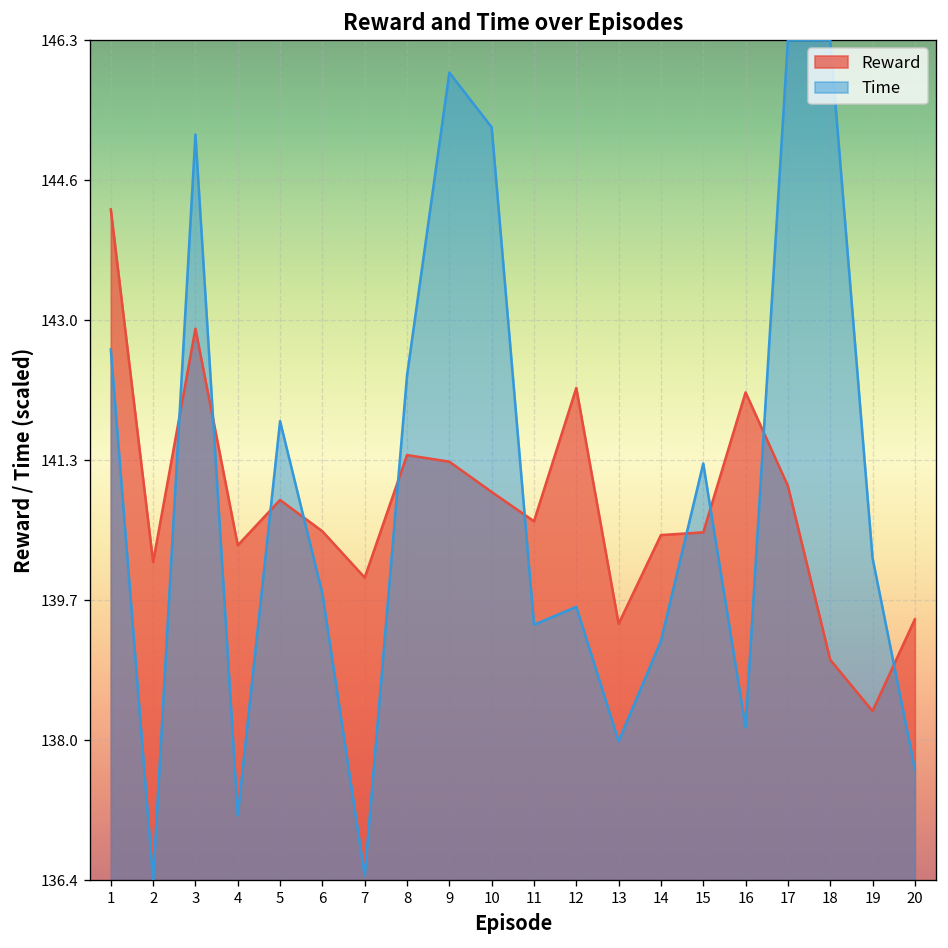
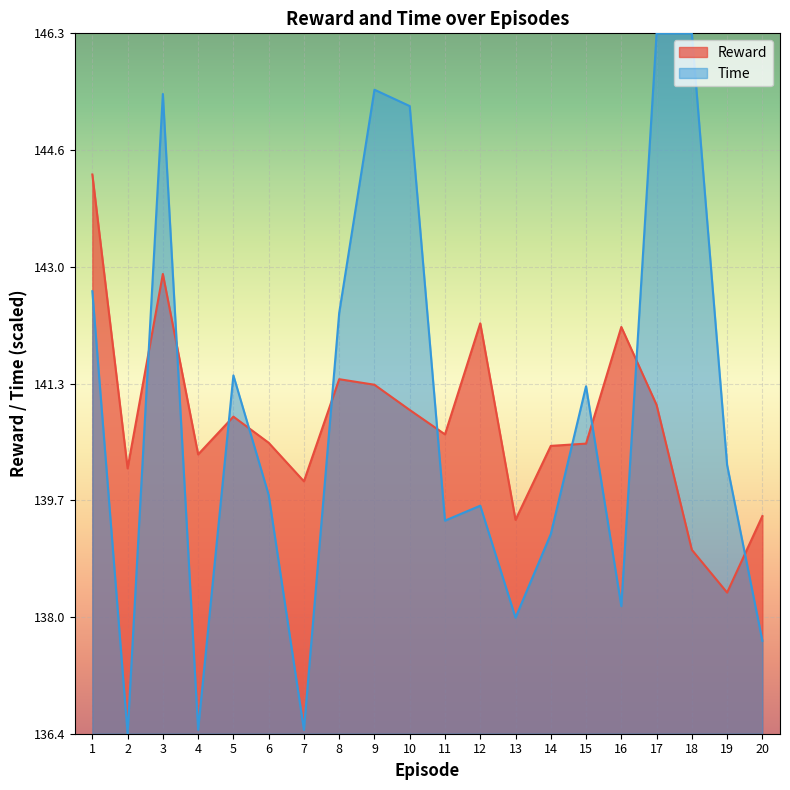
Time, 3: 145.2 -> 145.4
Time, 4: 137.1 -> 136.4
Time, 5: 141.8 -> 141.4
Time, 9: 145.9 -> 145.5
